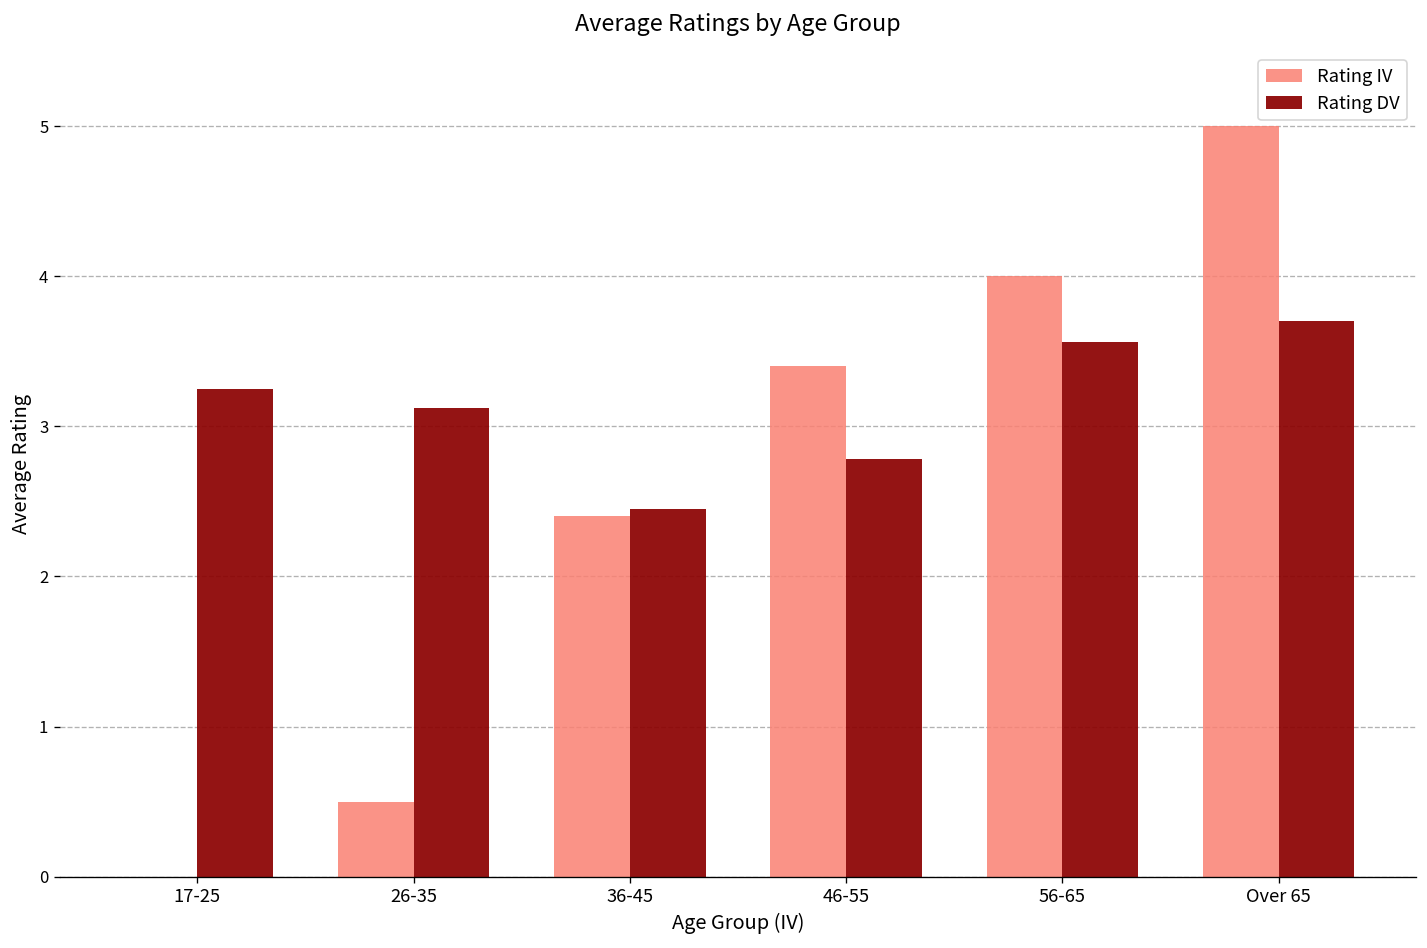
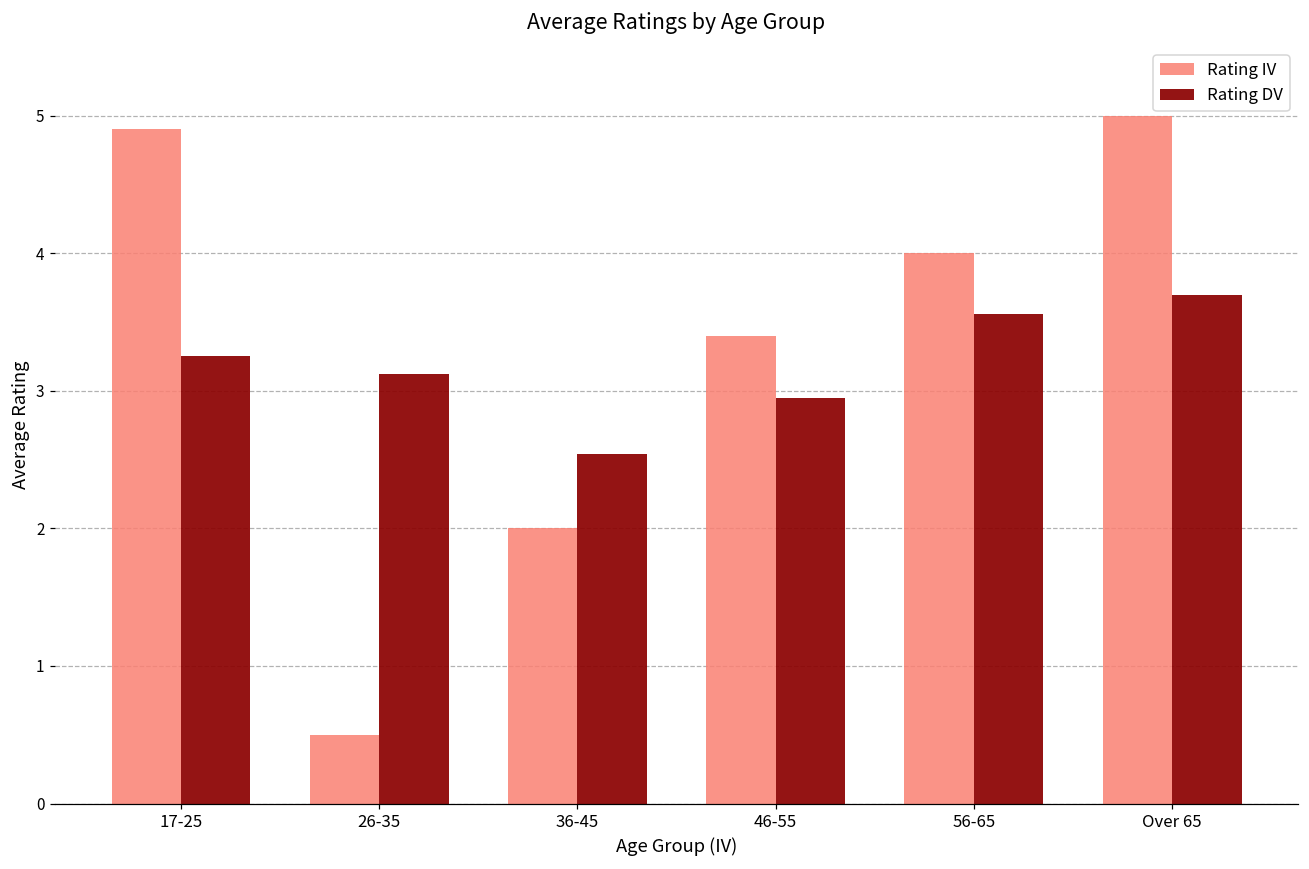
Rating IV, 17-25: 0.0 -> 4.9
Rating IV, 36-45: 2.4 -> 2.0
Rating DV, 36-45: 2.45 -> 2.54
Rating DV, 46-55: 2.78 -> 2.95
